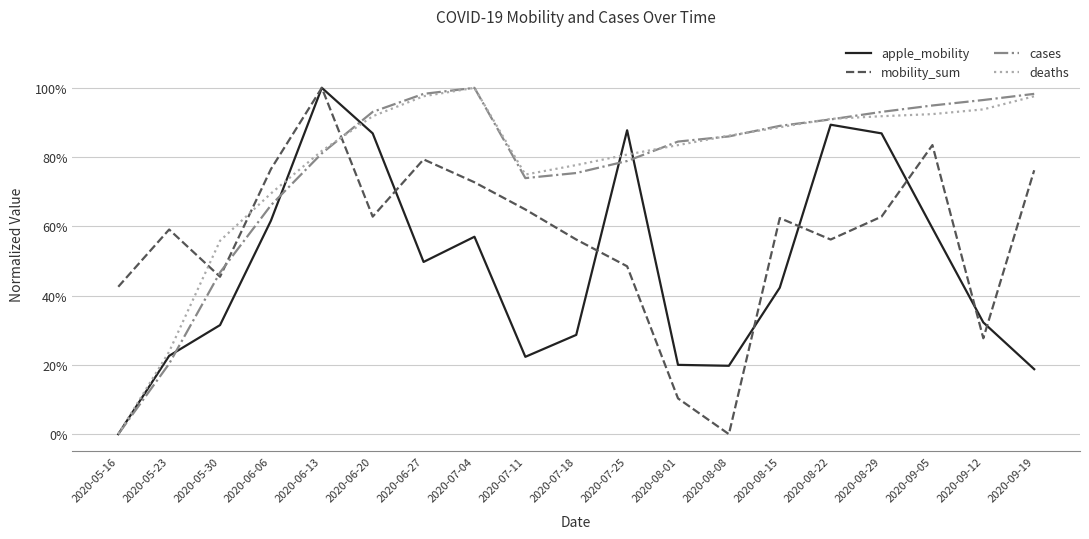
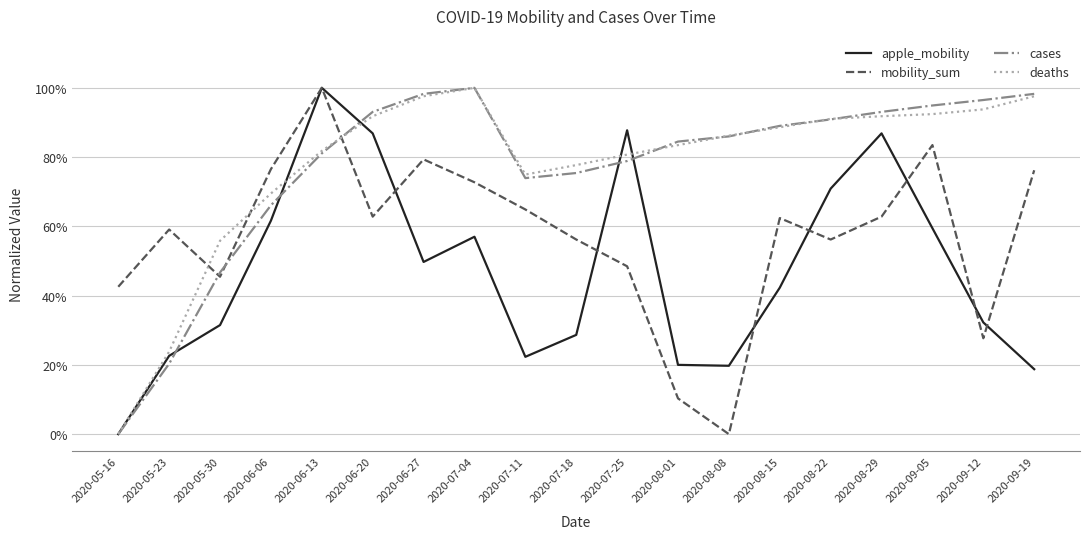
apple_mobility, 2020-08-22: 89% -> 71%
